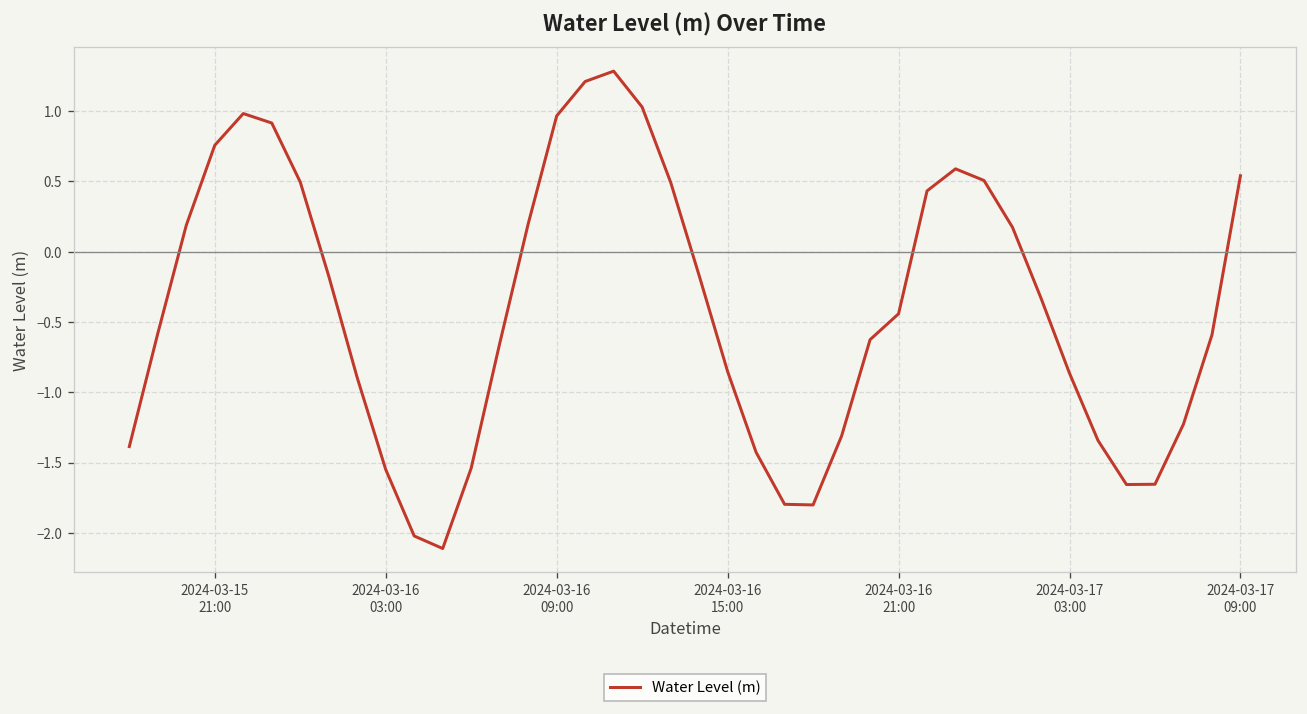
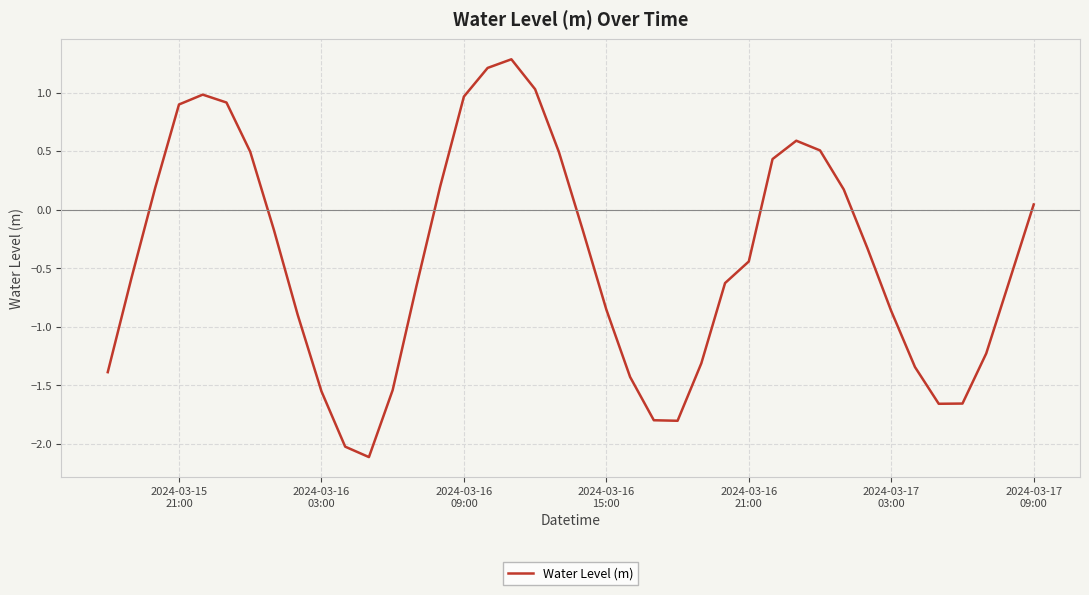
2024-03-15 21:00: 0.76 -> 0.90
2024-03-17 09:00: 0.54 -> 0.04
